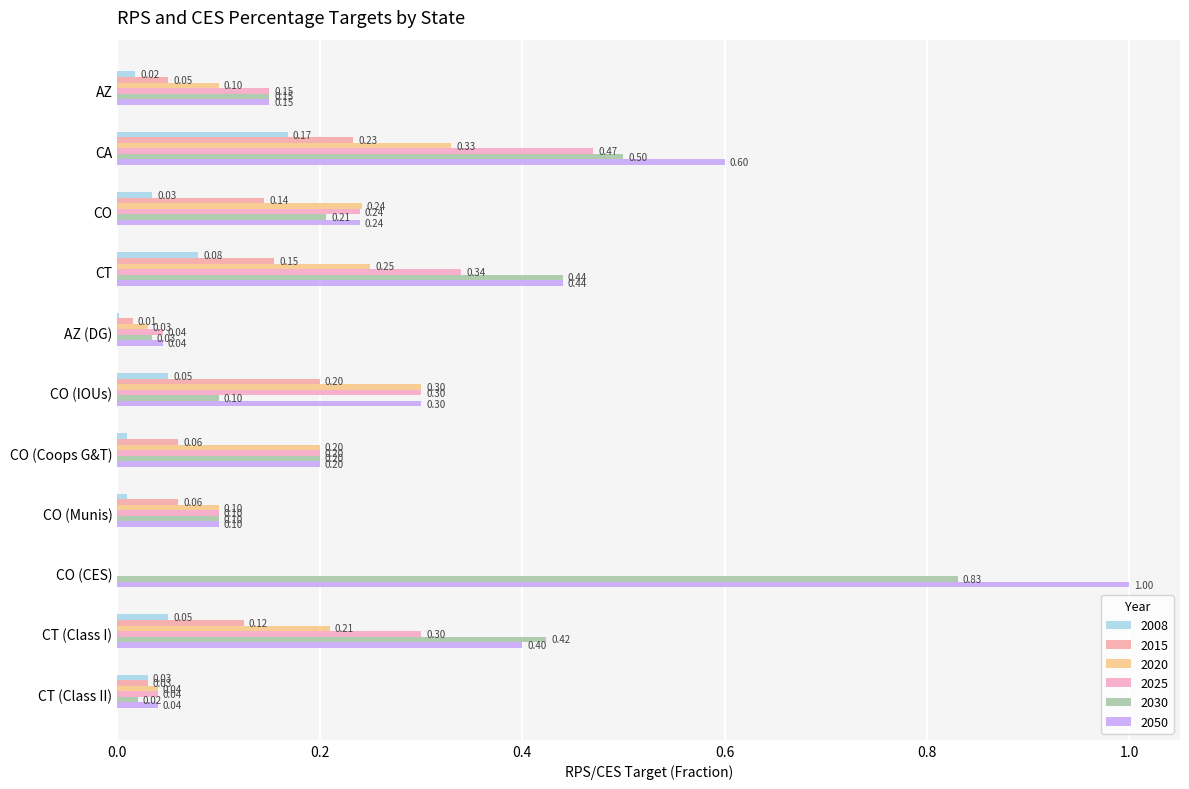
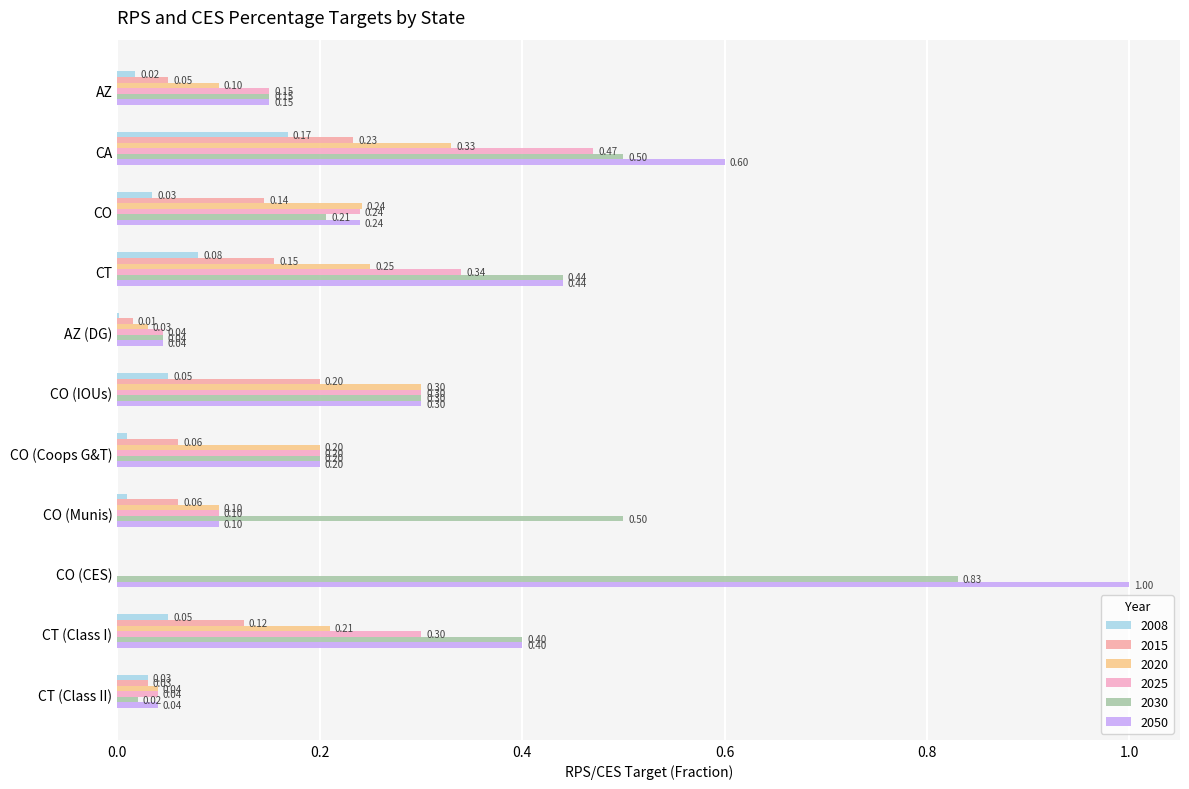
2030, AZ (DG): 0.03 -> 0.04
2030, CO (IOUs): 0.10 -> 0.30
2030, CO (Munis): 0.10 -> 0.50
2030, CT (Class I): 0.42 -> 0.40
